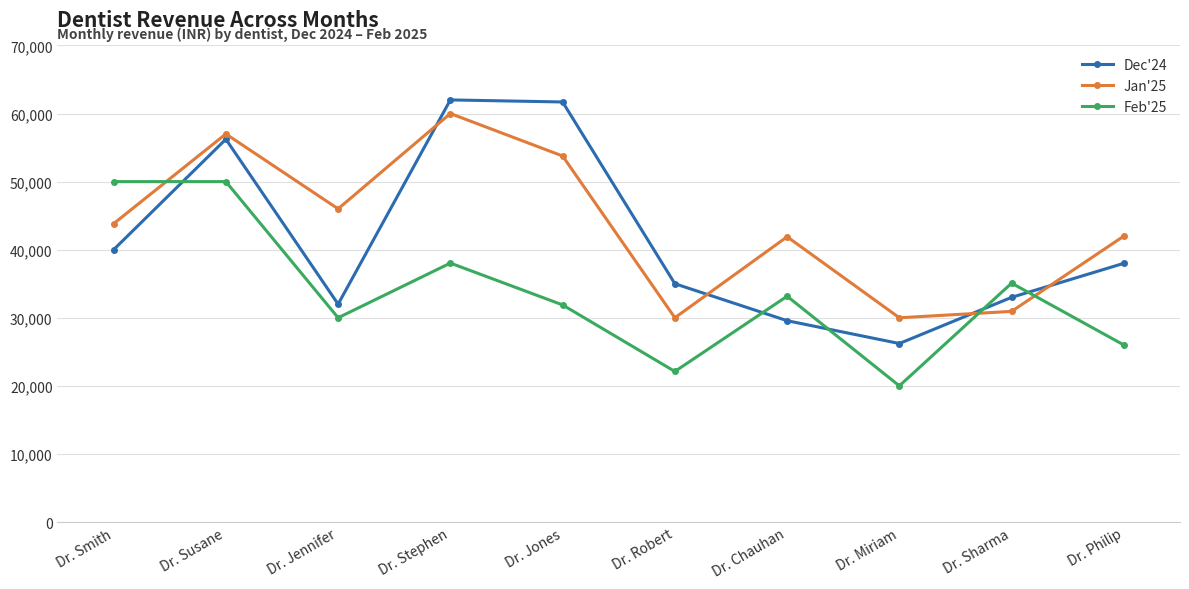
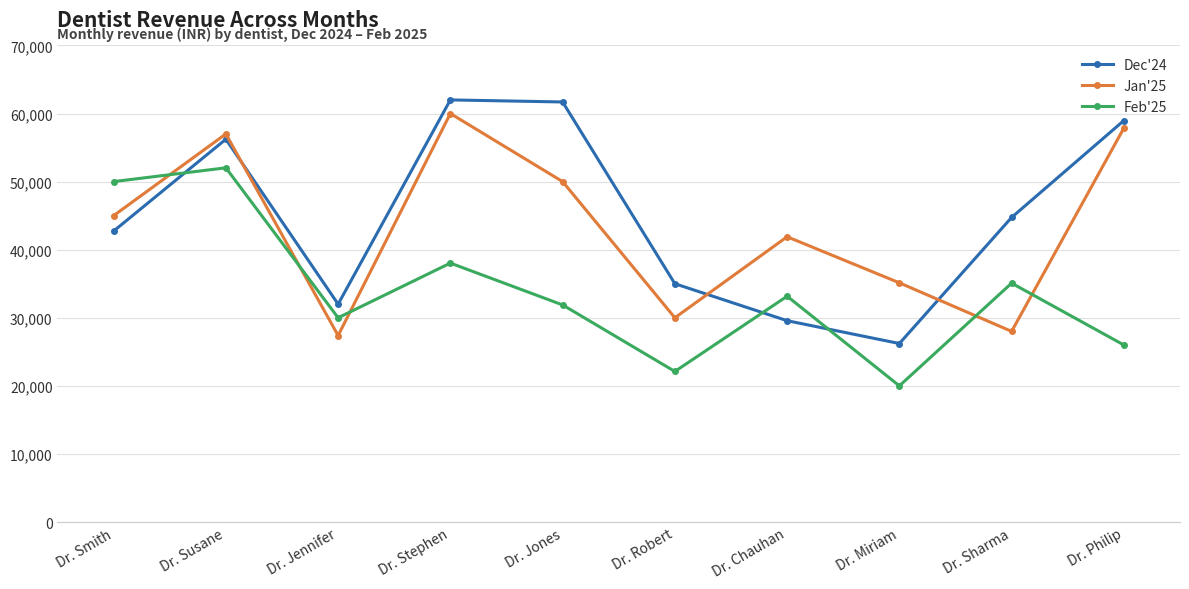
Dec'24, Dr. Smith: 40,000 -> 43,000
Jan'25, Dr. Smith: 44,000 -> 45,000
Feb'25, Dr. Susane: 50,000 -> 52,000
Jan'25, Dr. Jennifer: 46,000 -> 27,000
Jan'25, Dr. Jones: 54,000 -> 50,000
Jan'25, Dr. Miriam: 30,000 -> 35,000
Dec'24, Dr. Sharma: 33,000 -> 45,000
Jan'25, Dr. Sharma: 31,000 -> 28,000
Dec'24, Dr. Philip: 38,000 -> 59,000
Jan'25, Dr. Philip: 42,000 -> 58,000
